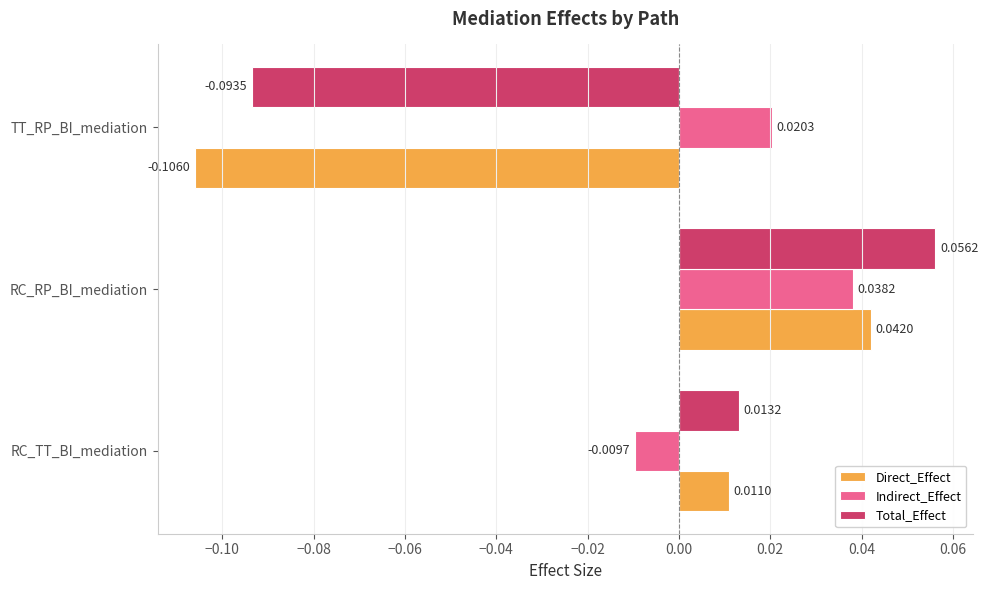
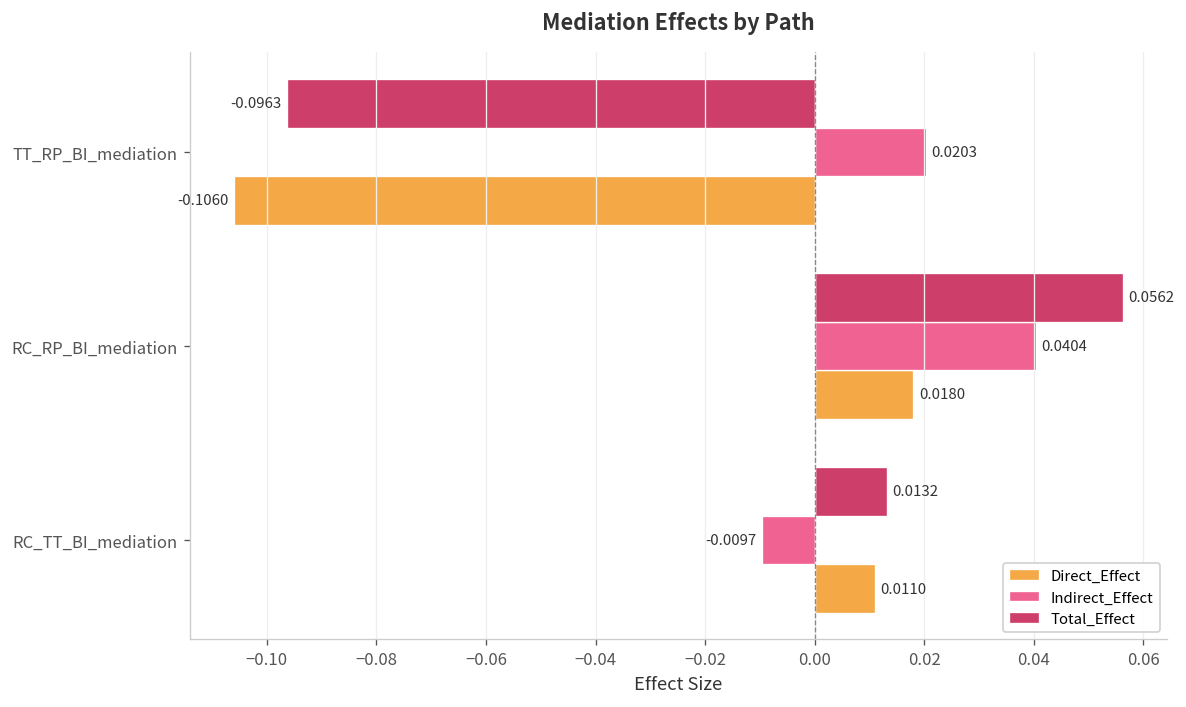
Total_Effect, TT_RP_BI_mediation: -0.0935 -> -0.0963
Indirect_Effect, RC_RP_BI_mediation: 0.0382 -> 0.0404
Direct_Effect, RC_RP_BI_mediation: 0.0420 -> 0.0180
